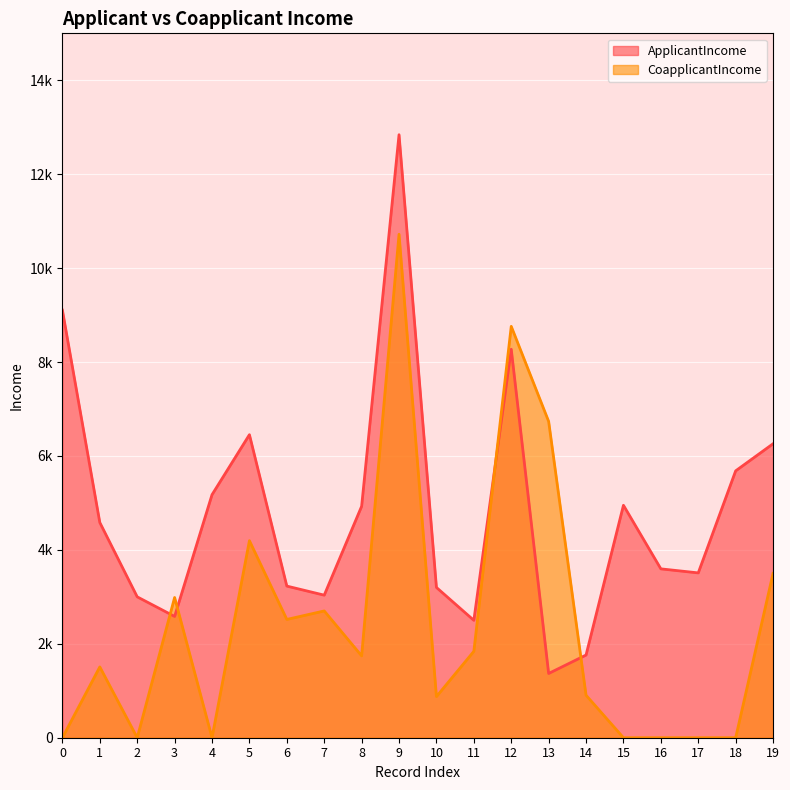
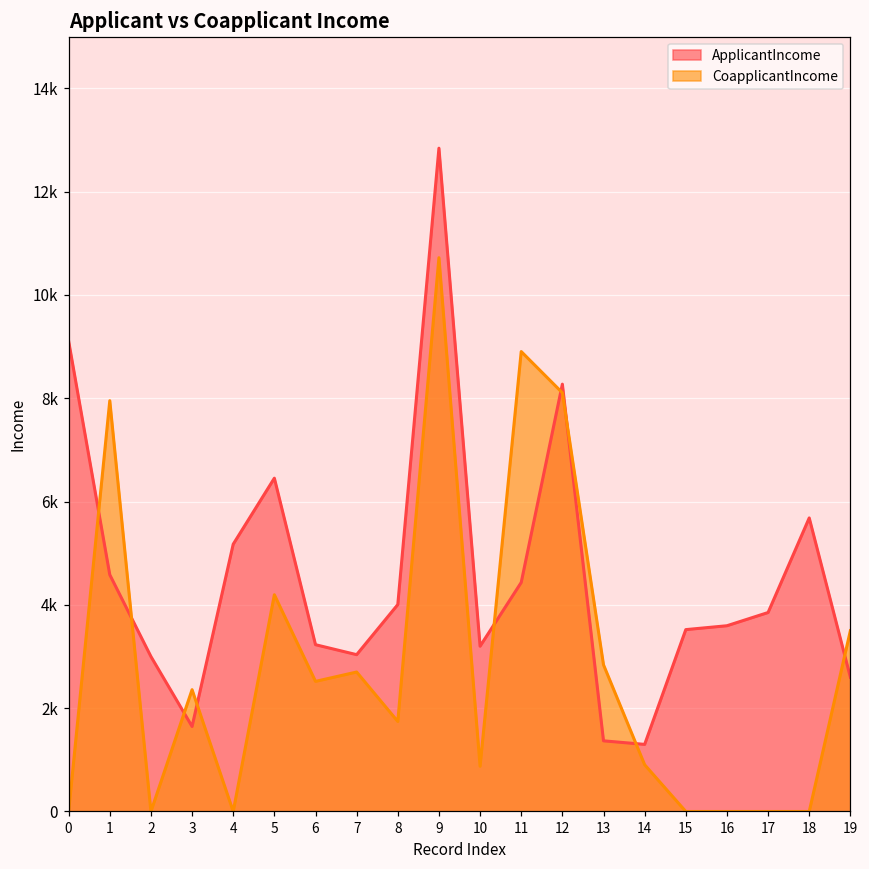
CoapplicantIncome, 1: 1500 -> 8000
ApplicantIncome, 3: 2600 -> 1600
CoapplicantIncome, 3: 3000 -> 2400
ApplicantIncome, 8: 4900 -> 4000
ApplicantIncome, 11: 2500 -> 4400
CoapplicantIncome, 11: 1800 -> 8900
CoapplicantIncome, 12: 8800 -> 8100
CoapplicantIncome, 13: 6700 -> 2800
ApplicantIncome, 14: 1800 -> 1300
ApplicantIncome, 15: 5000 -> 3500
ApplicantIncome, 17: 3500 -> 3900
ApplicantIncome, 19: 6300 -> 2600
